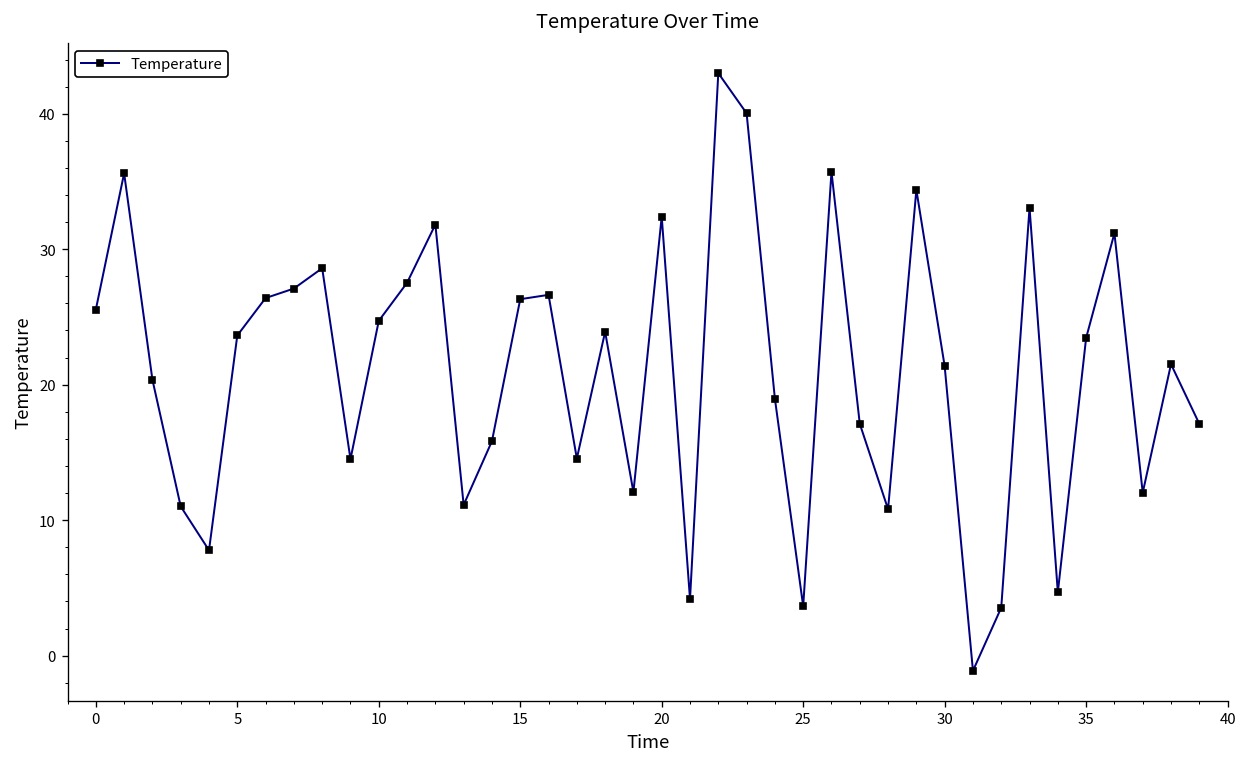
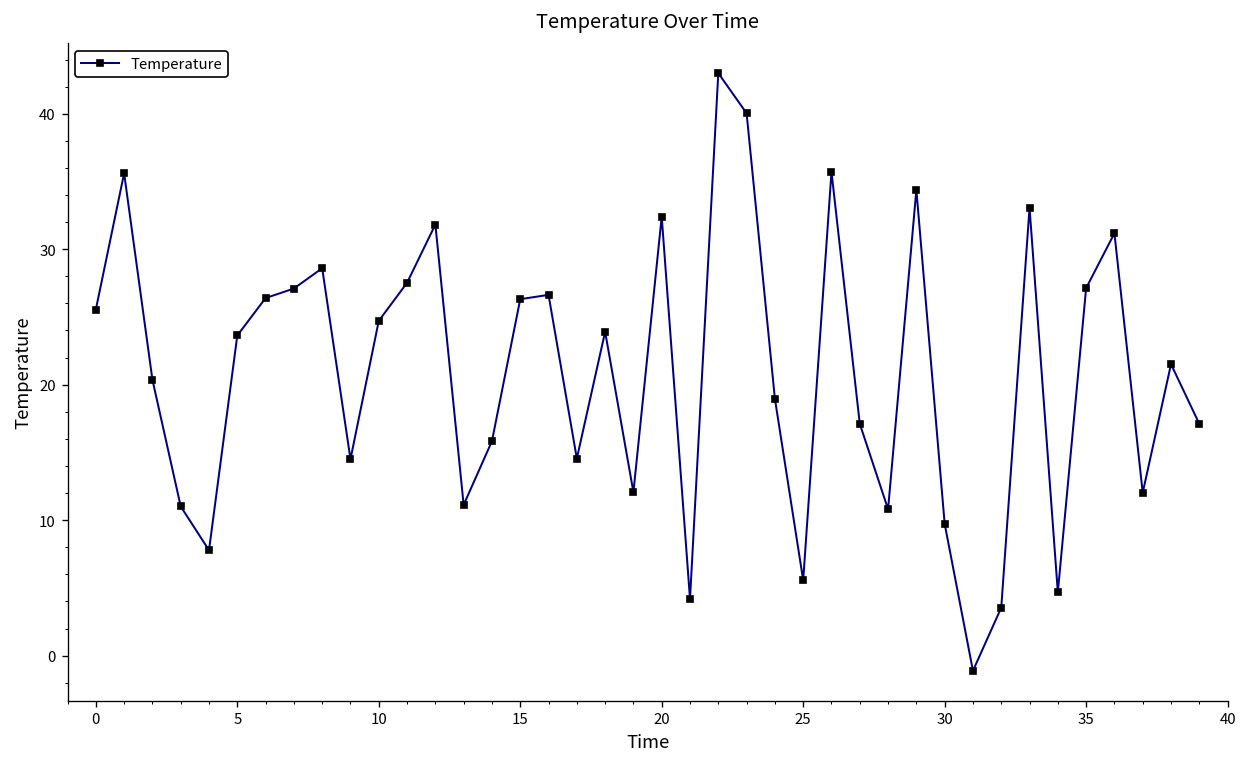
25: 3.6 -> 5.6
30: 21.4 -> 9.7
35: 23.5 -> 27.1
